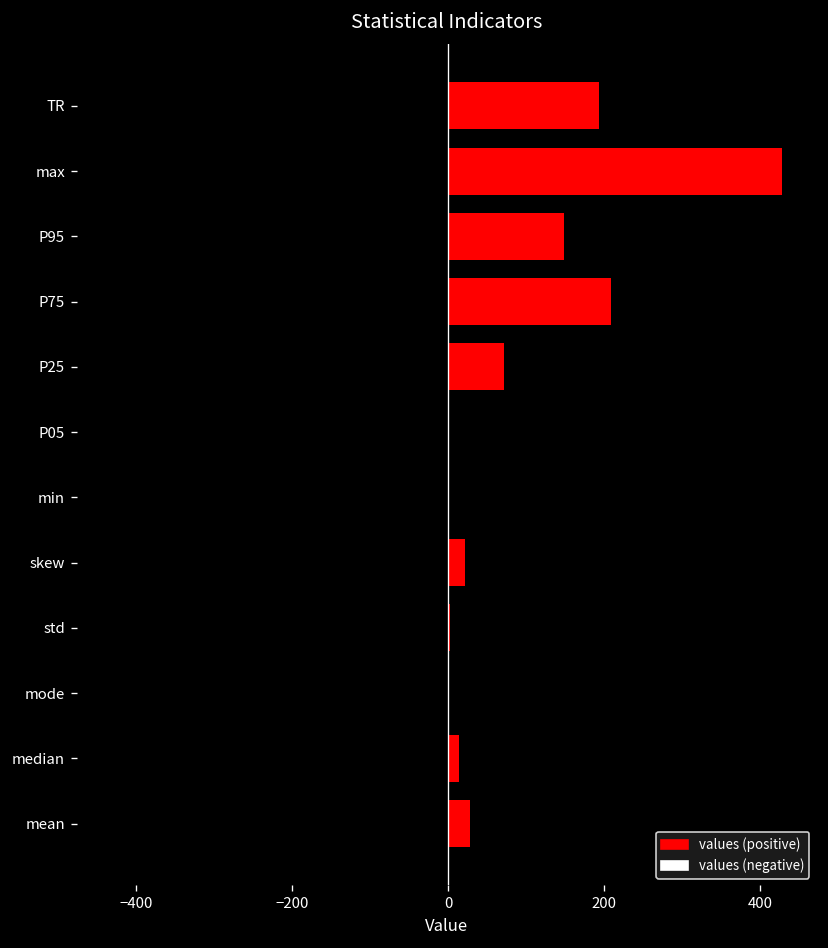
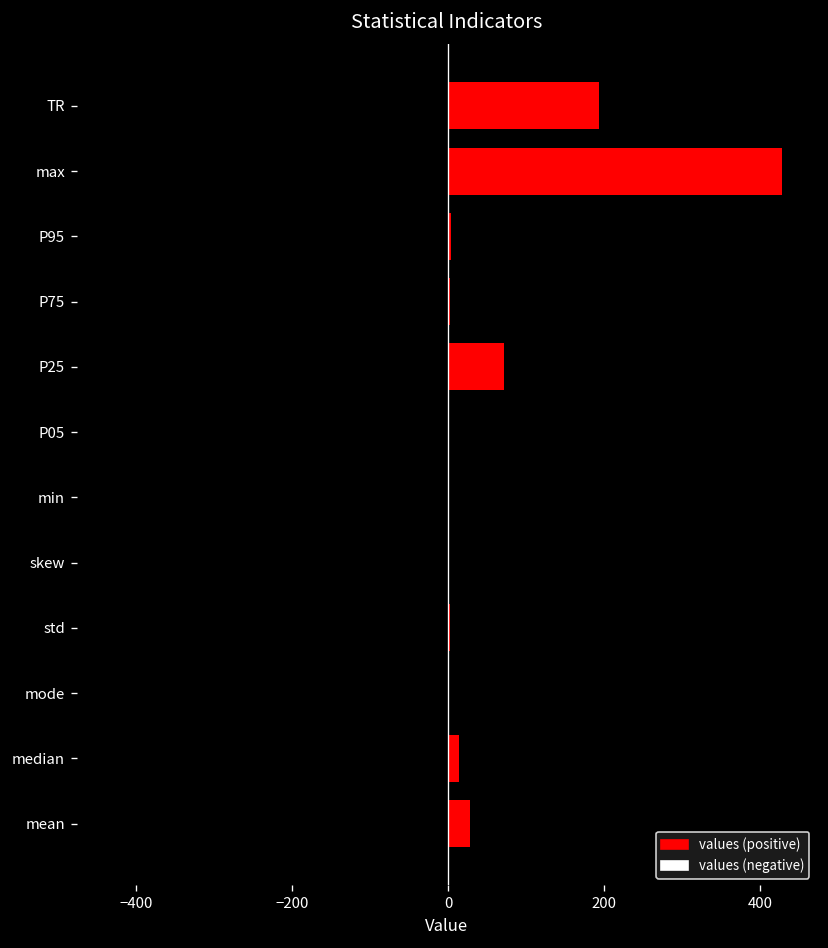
P95: 150 -> 0
P75: 210 -> 0
skew: 20 -> 0
